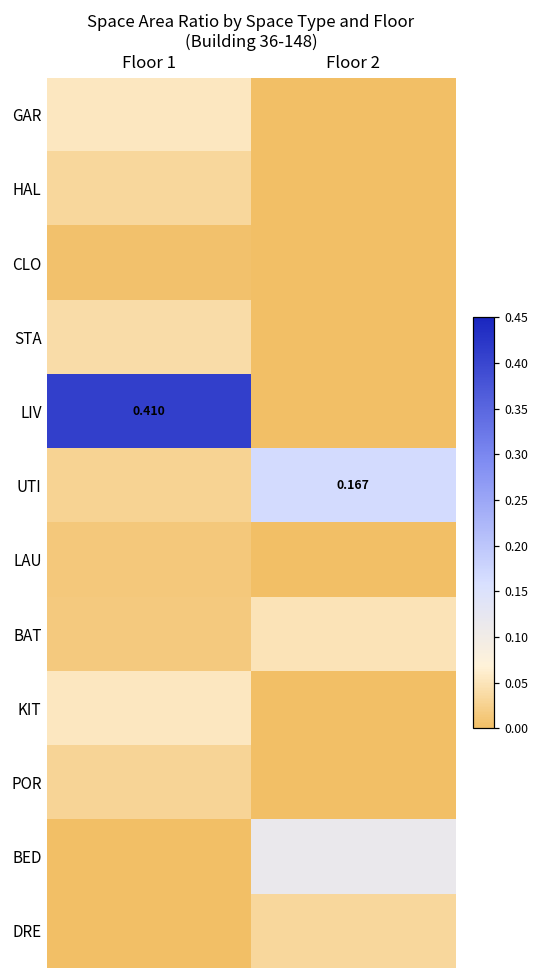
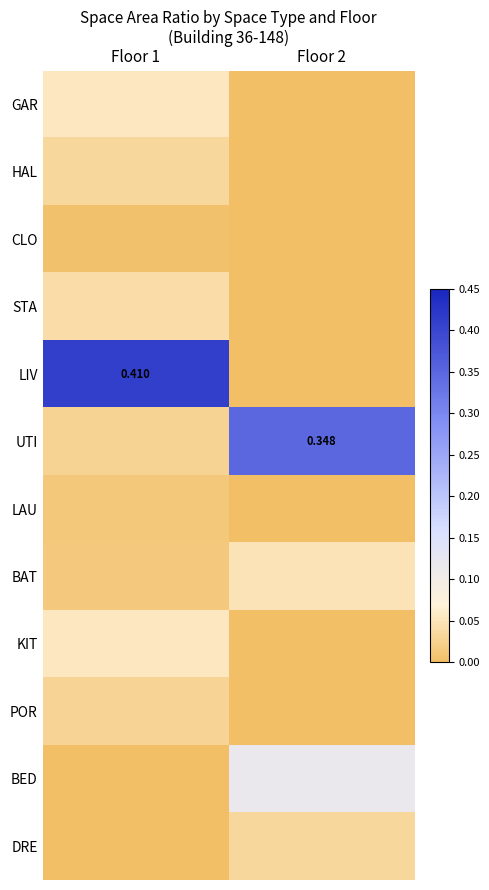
UTI, Floor 2: 0.167 -> 0.348
